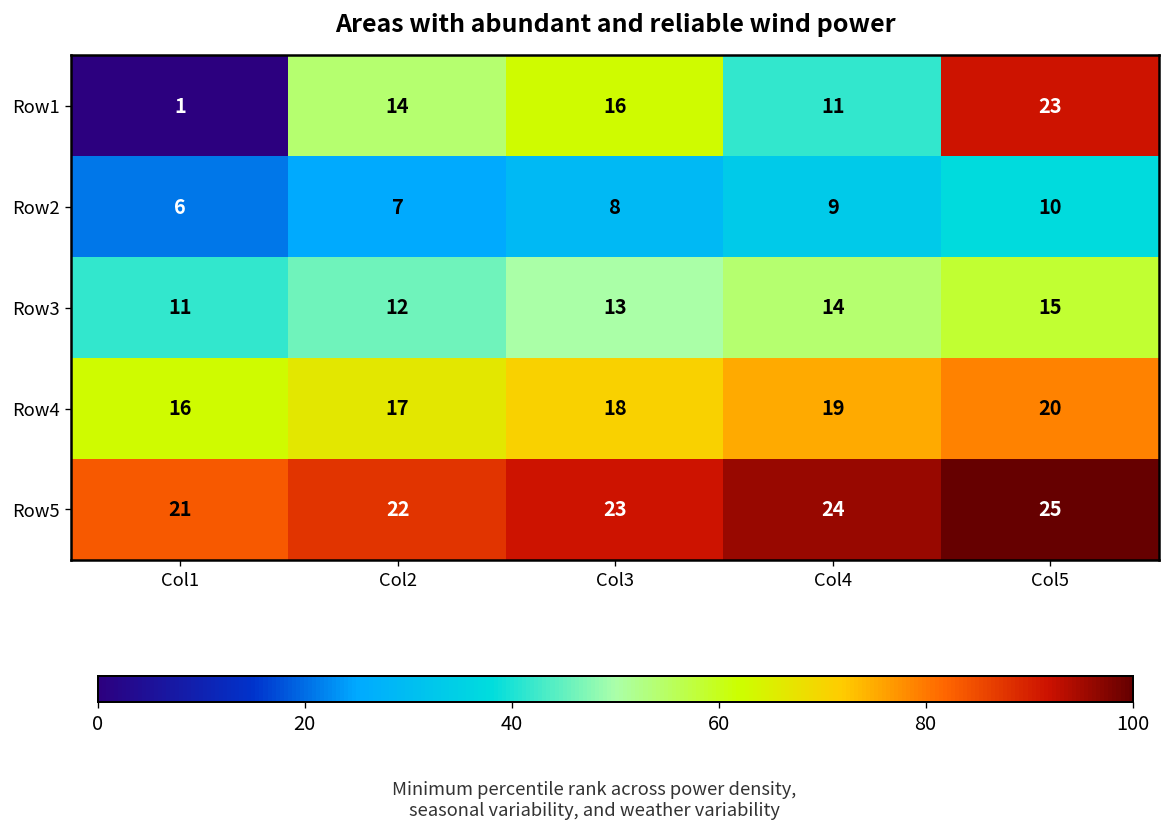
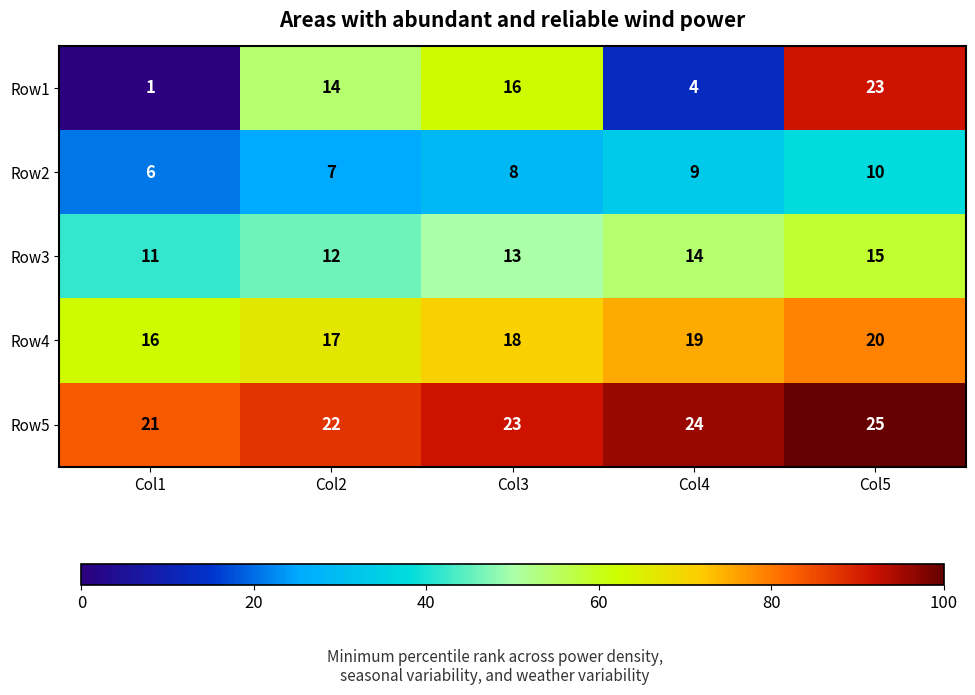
Row1, Col4: 11 -> 4
